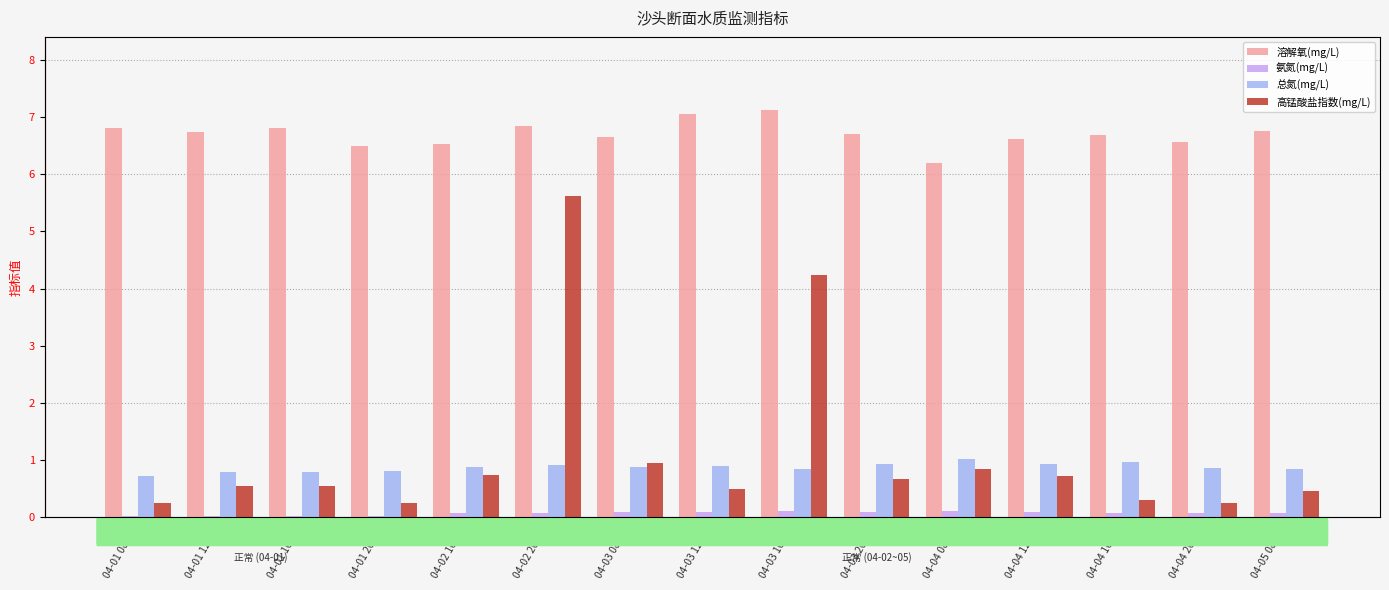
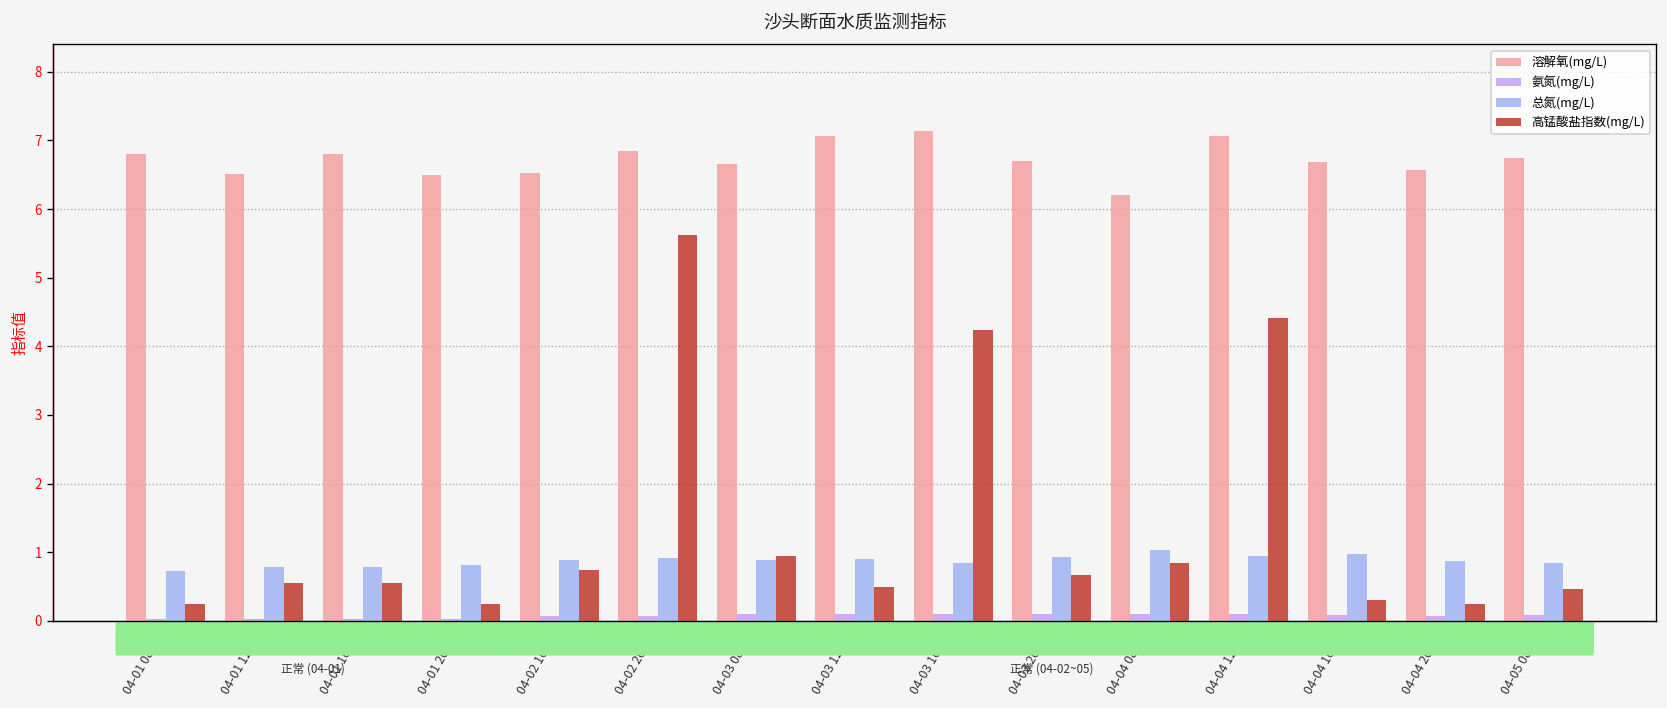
溶解氧(mg/L), 04-01 12:00: 6.7 -> 6.5
溶解氧(mg/L), 04-04 12:00: 6.6 -> 7.1
高锰酸盐指数(mg/L), 04-04 12:00: 0.7 -> 4.4
